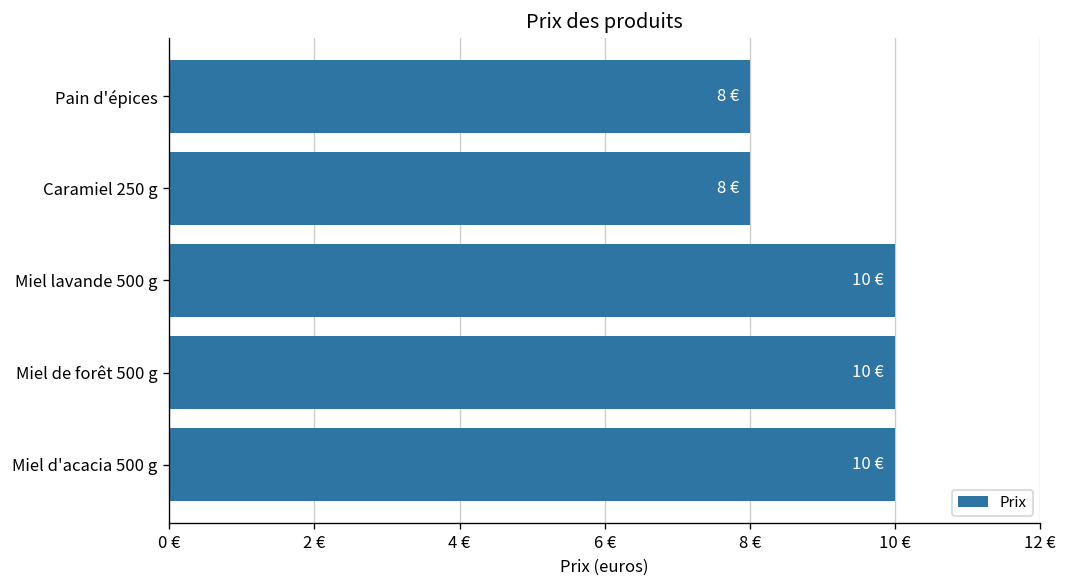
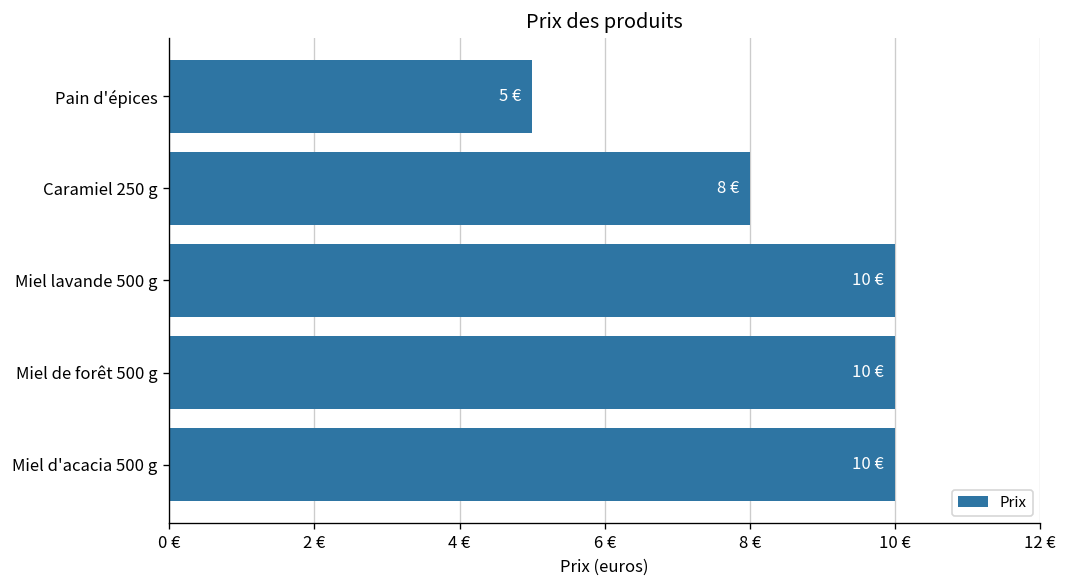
Pain d'épices: 8 -> 5
